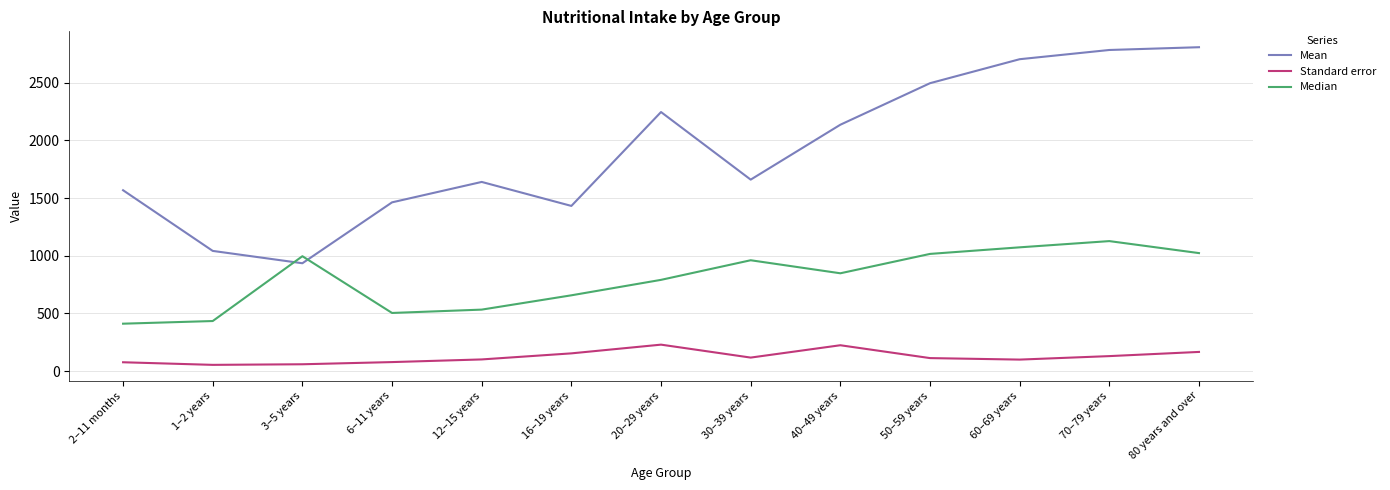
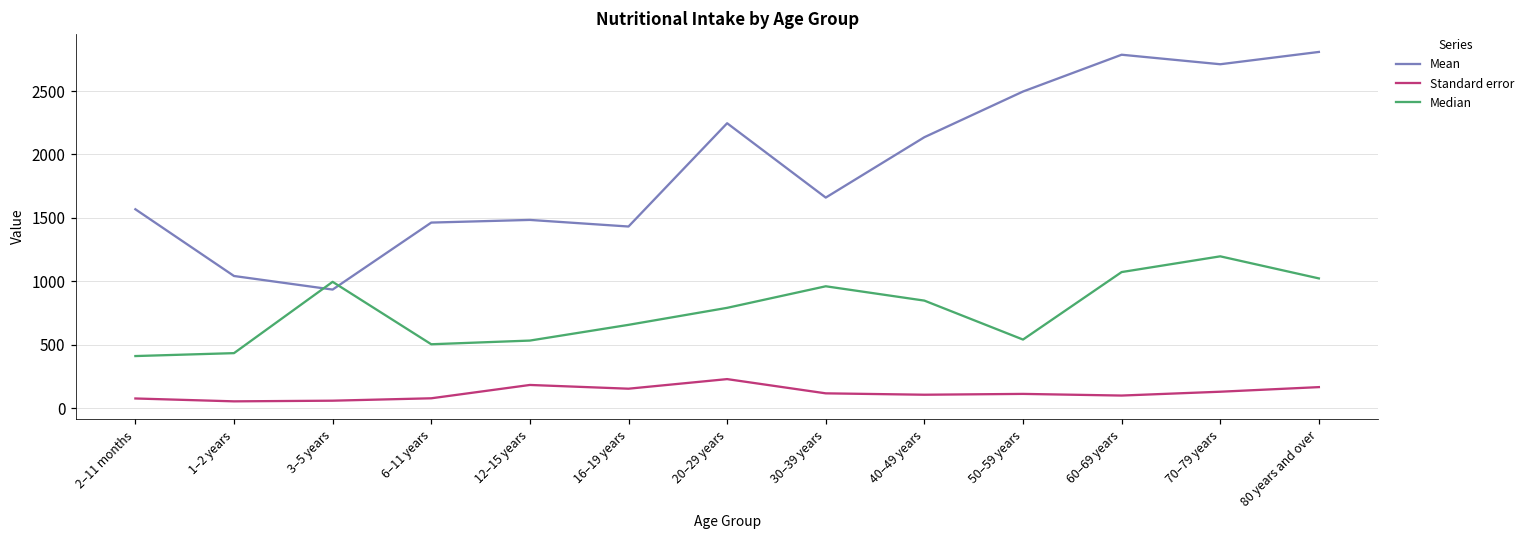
Mean, 12–15 years: 1640 -> 1480
Standard error, 12–15 years: 100 -> 180
Standard error, 40–49 years: 220 -> 110
Median, 50–59 years: 1020 -> 540
Mean, 60–69 years: 2700 -> 2790
Mean, 70–79 years: 2780 -> 2710
Median, 70–79 years: 1130 -> 1200
